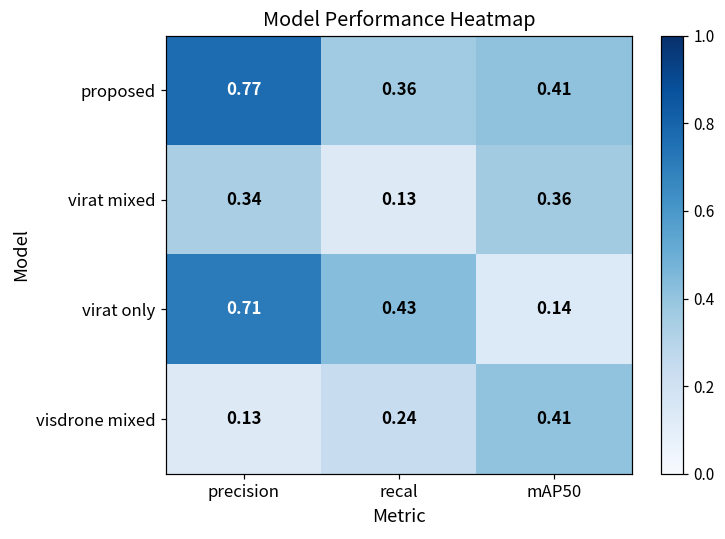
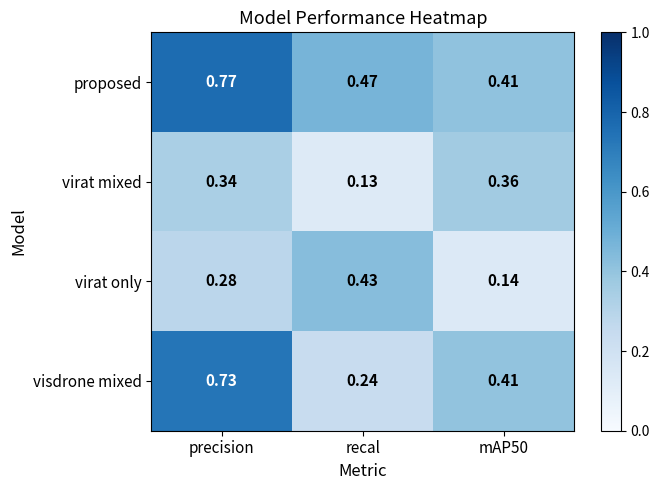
proposed, recal: 0.36 -> 0.47
virat only, precision: 0.71 -> 0.28
visdrone mixed, precision: 0.13 -> 0.73
